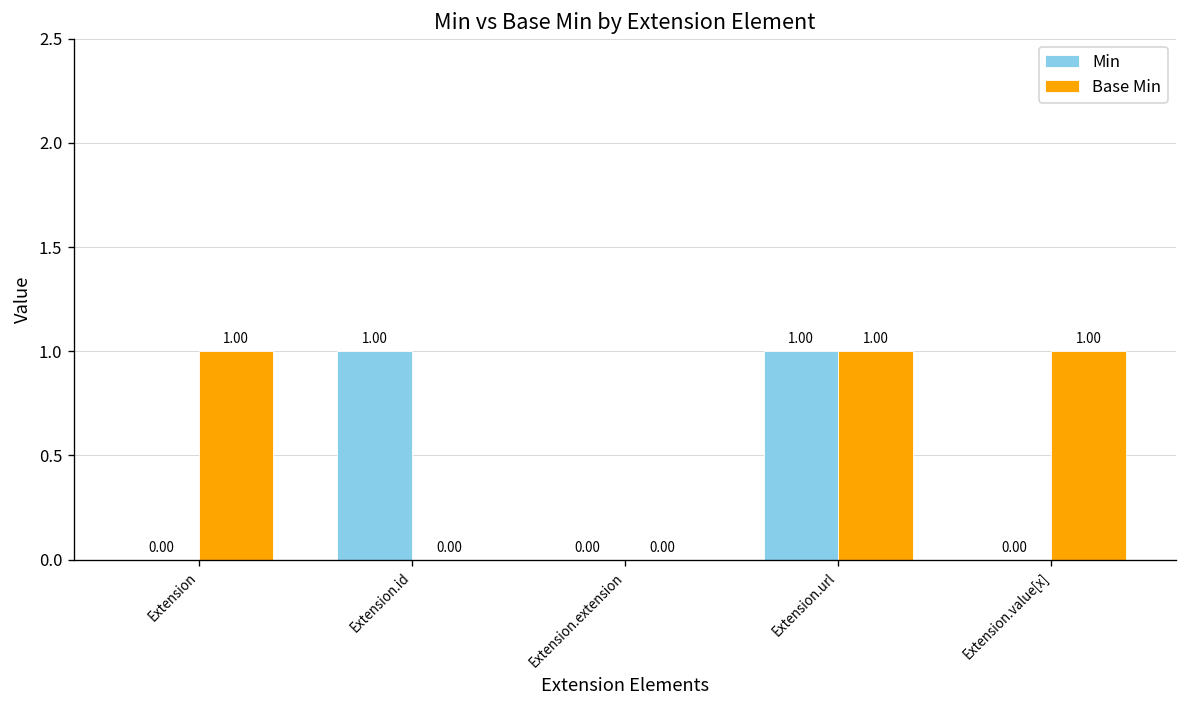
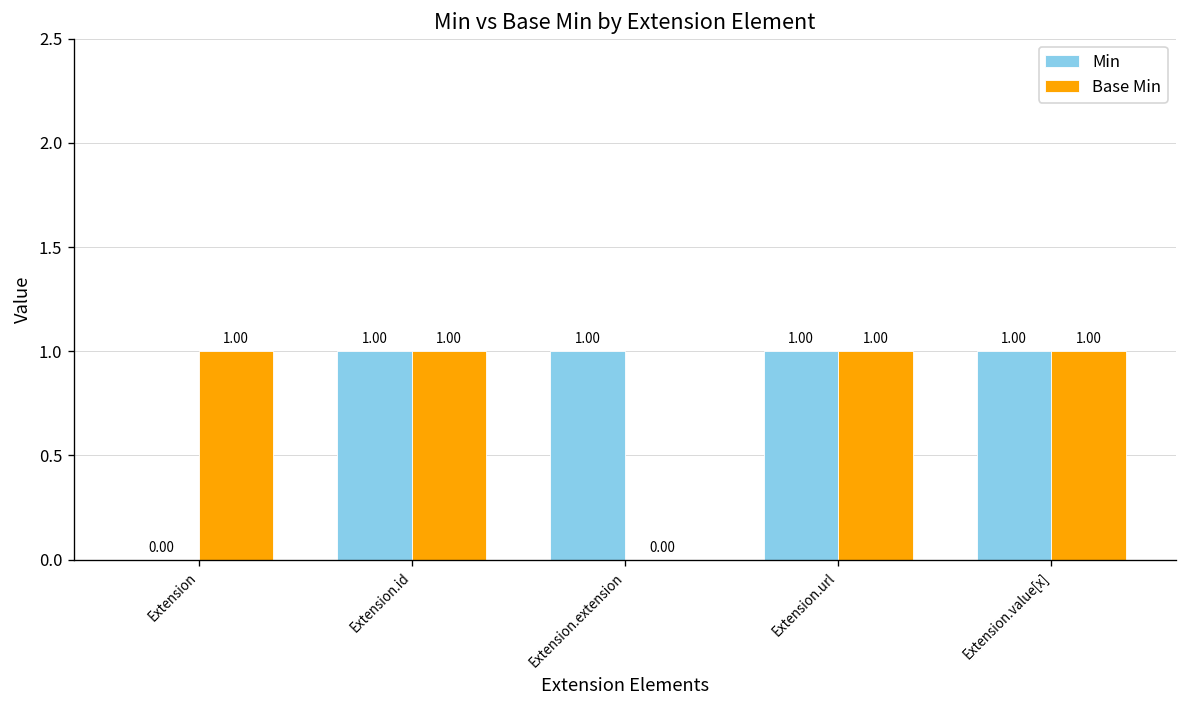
Base Min, Extension.id: 0.00 -> 1.00
Min, Extension.extension: 0.00 -> 1.00
Min, Extension.value[x]: 0.00 -> 1.00
